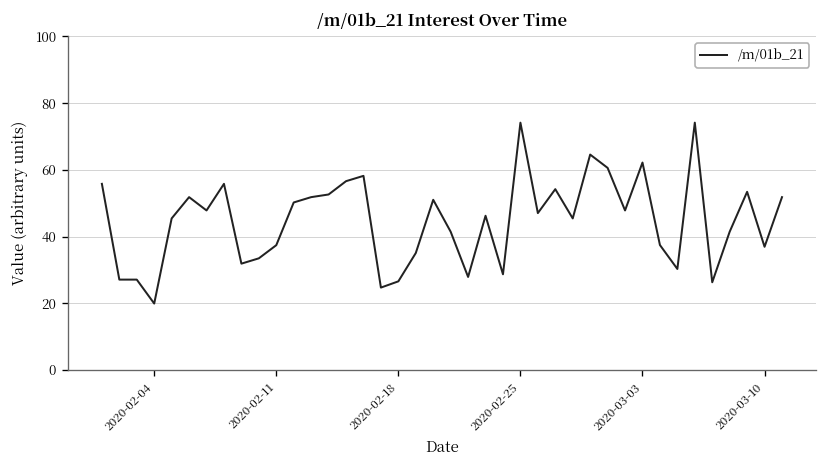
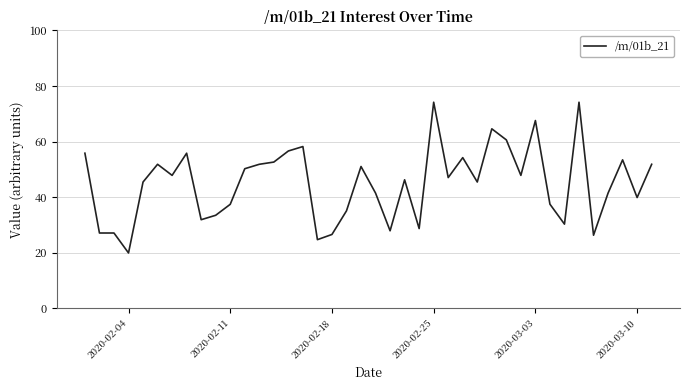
2020-03-03: 62 -> 68
2020-03-10: 37 -> 40
